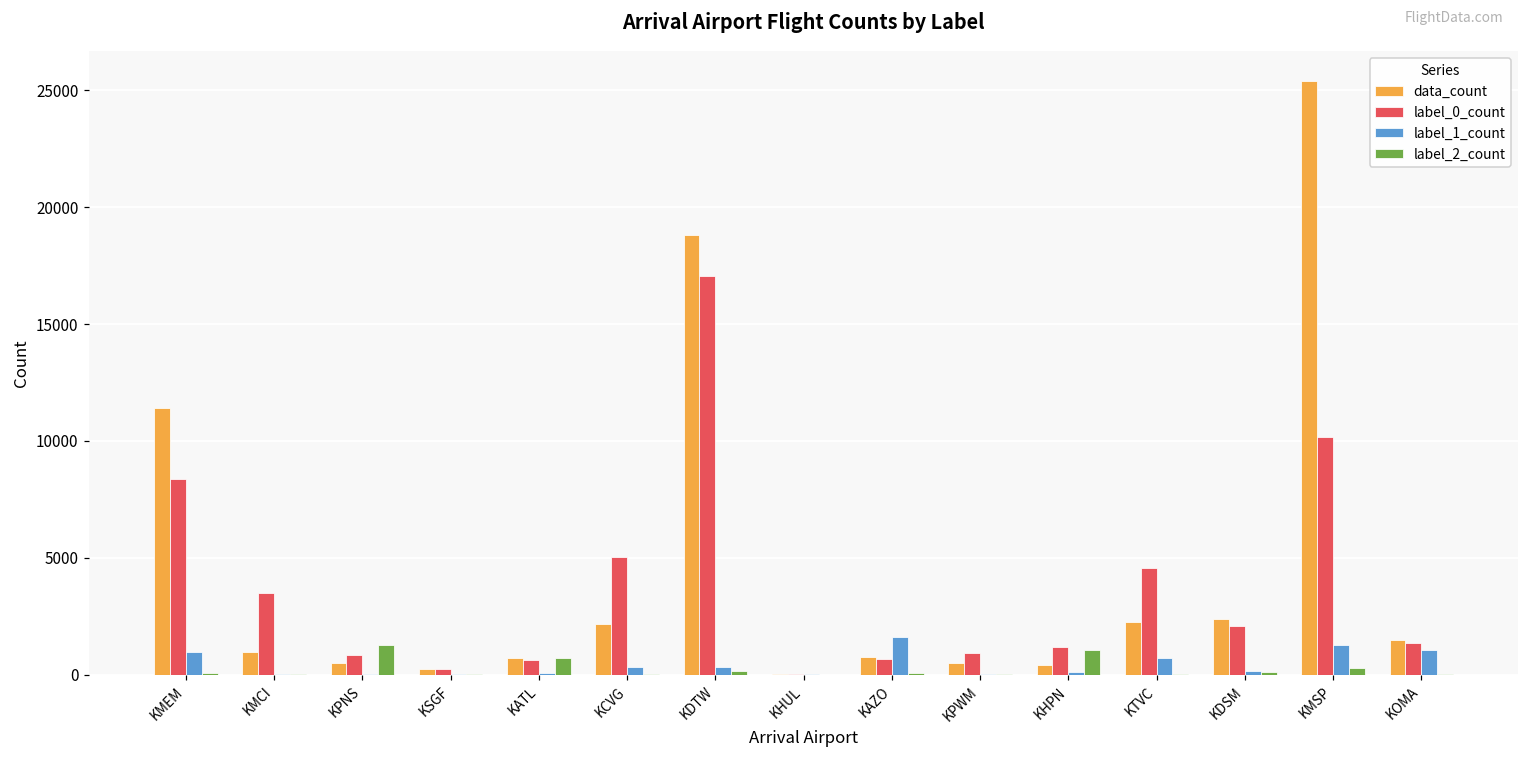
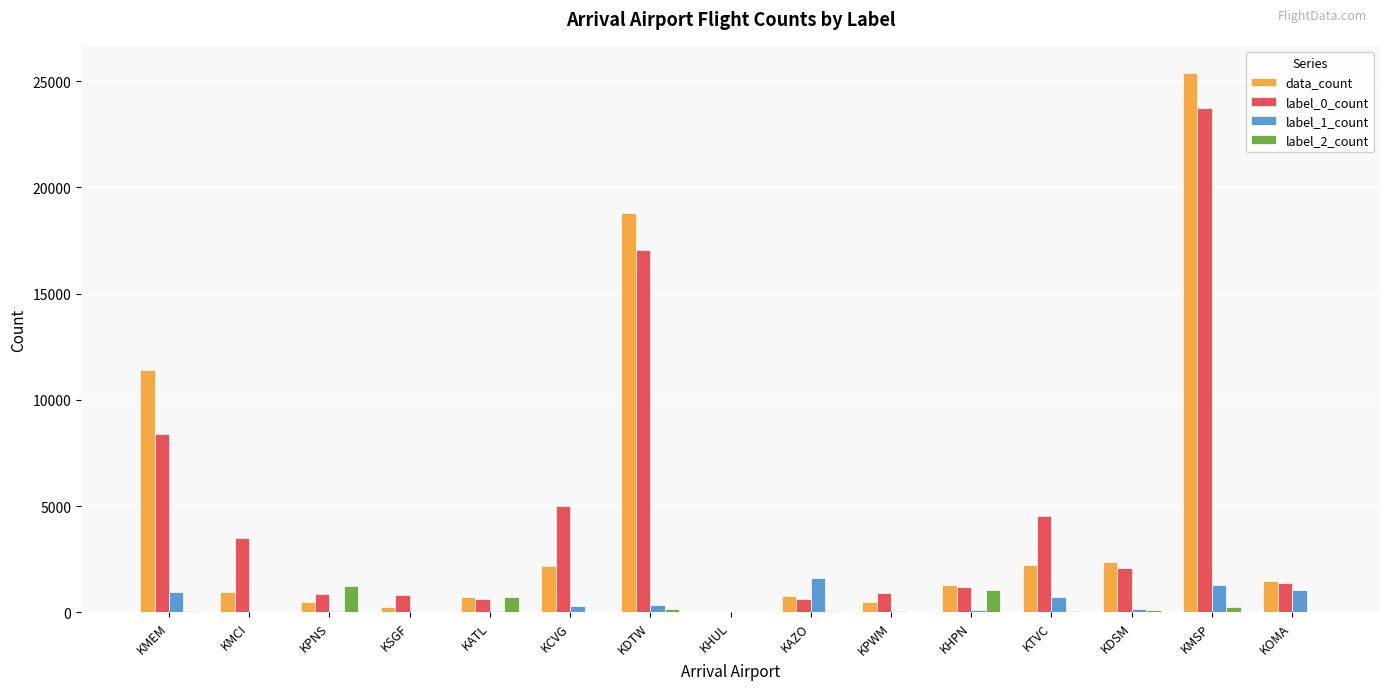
label_0_count, KSGF: 200 -> 800
data_count, KHPN: 400 -> 1300
label_0_count, KMSP: 10200 -> 23800
